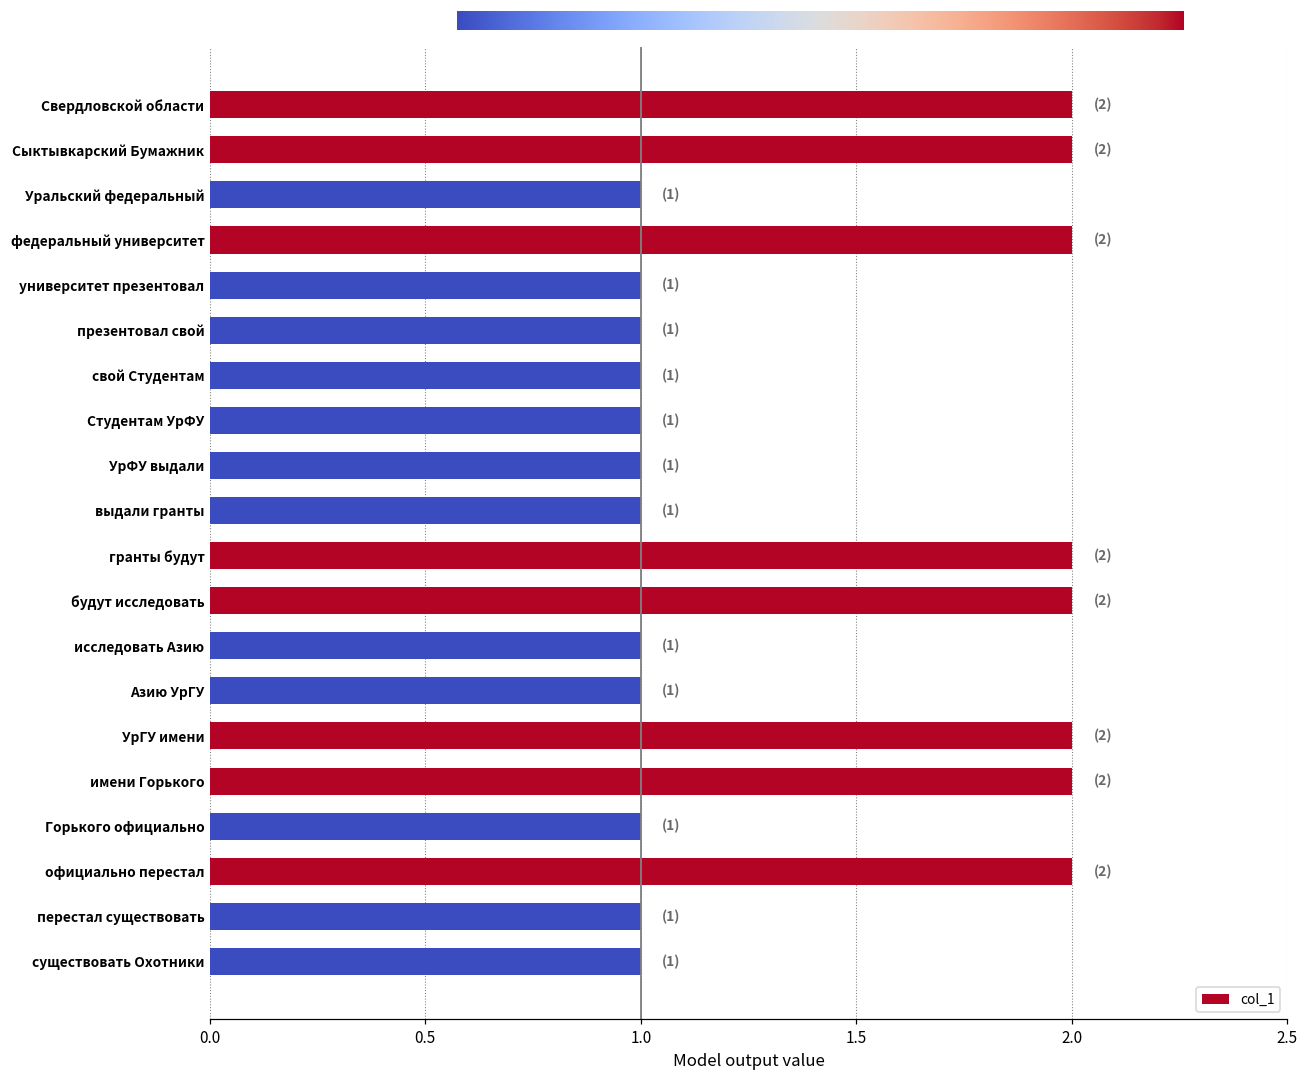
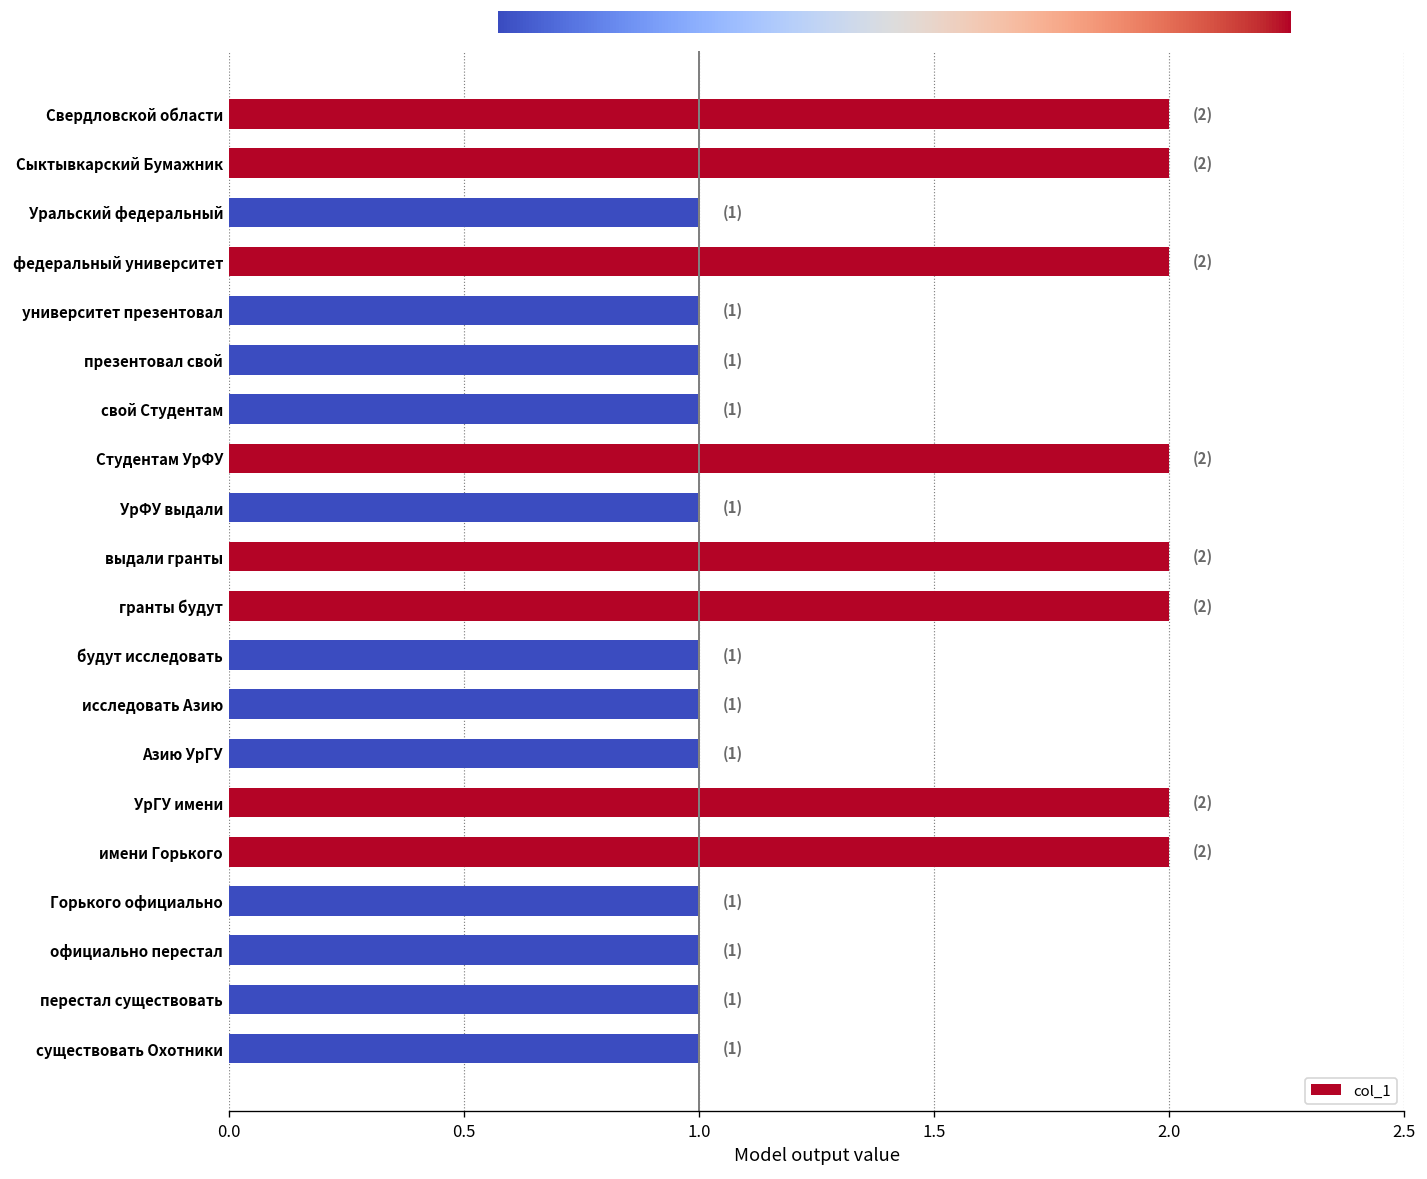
Студентам УрФУ: (1) -> (2)
выдали гранты: (1) -> (2)
будут исследовать: (2) -> (1)
официально перестал: (2) -> (1)
